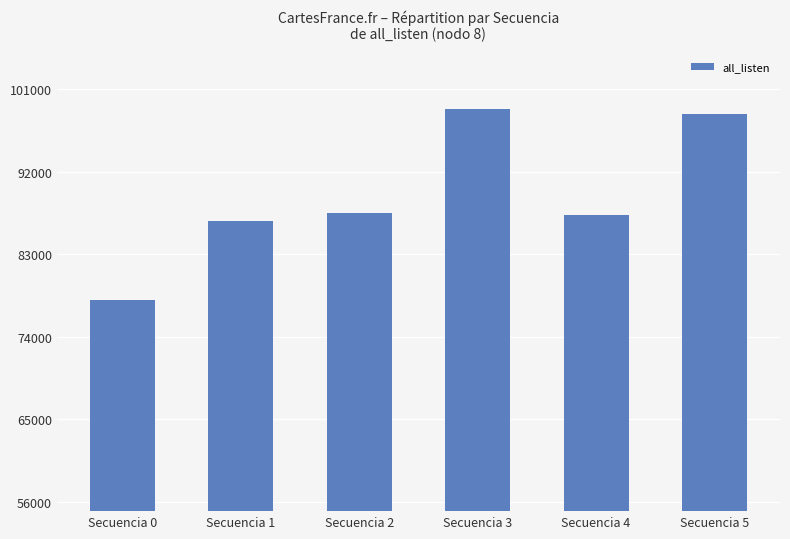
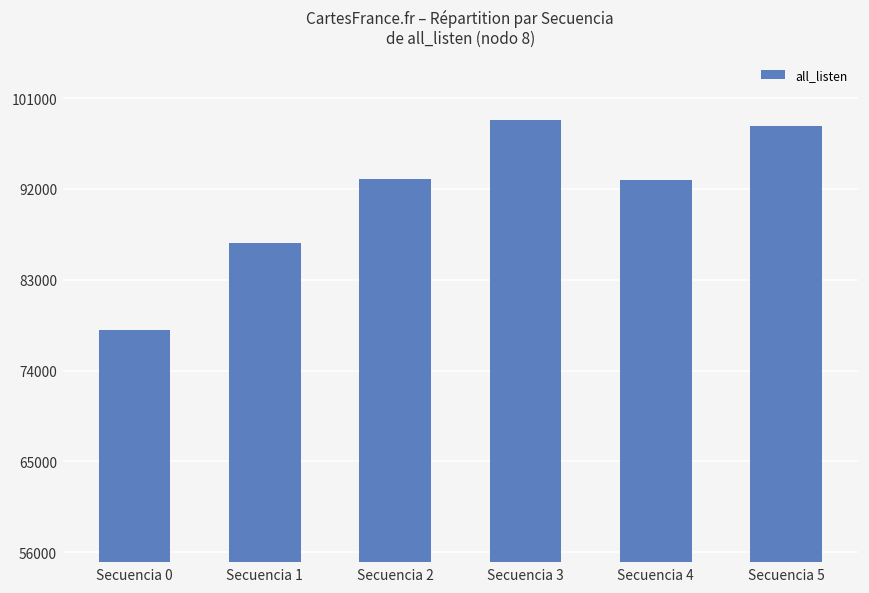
Secuencia 2: 87000 -> 93000
Secuencia 4: 87000 -> 93000
